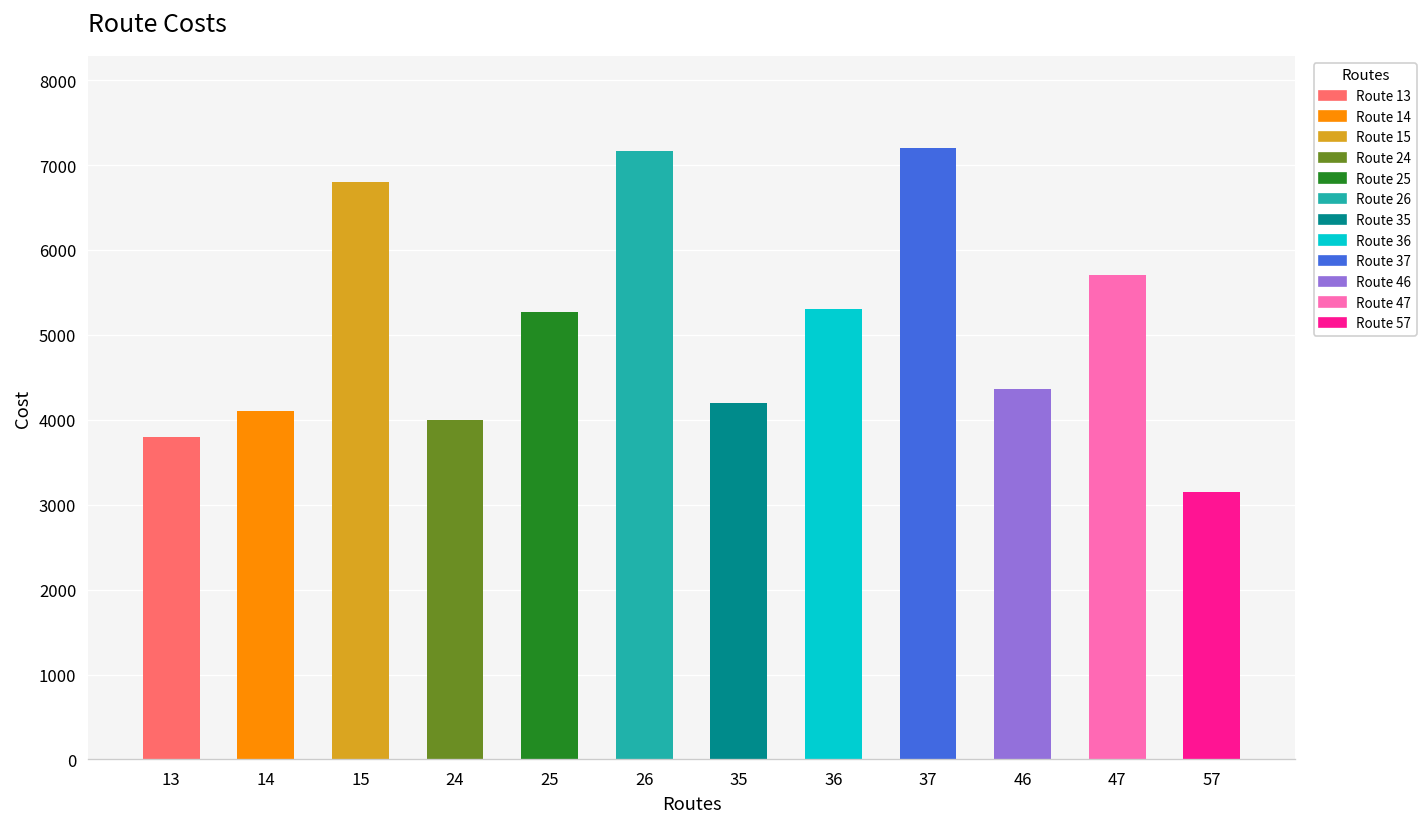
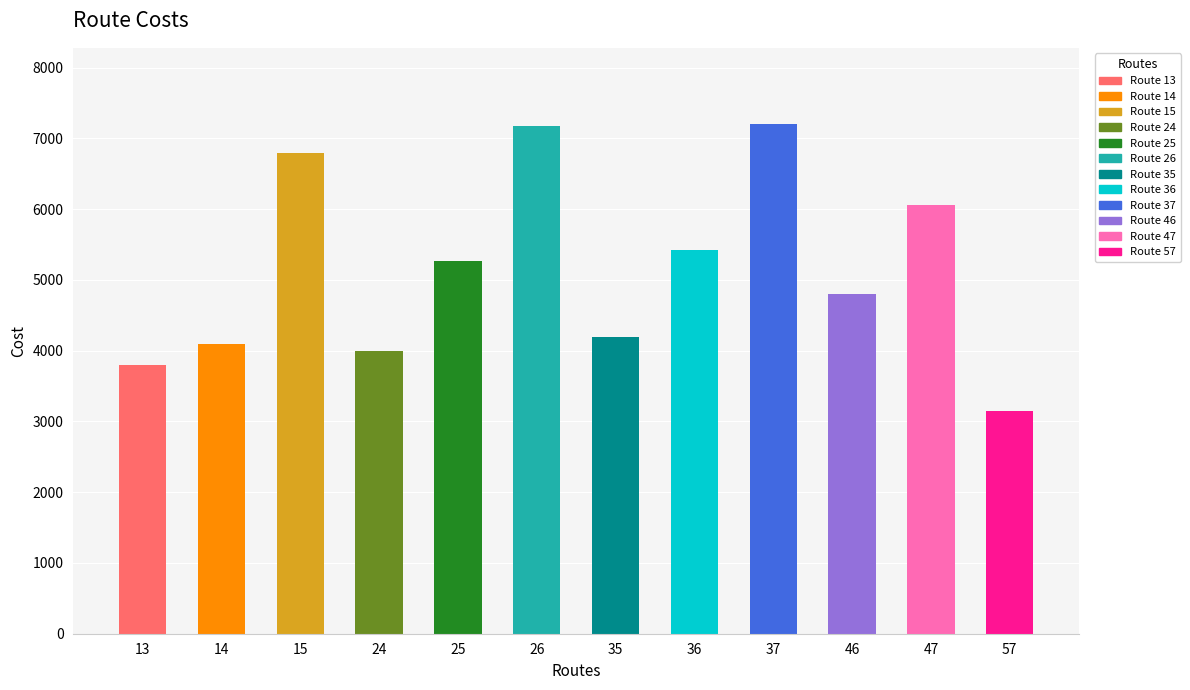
36: 5300 -> 5400
46: 4400 -> 4800
47: 5700 -> 6100
